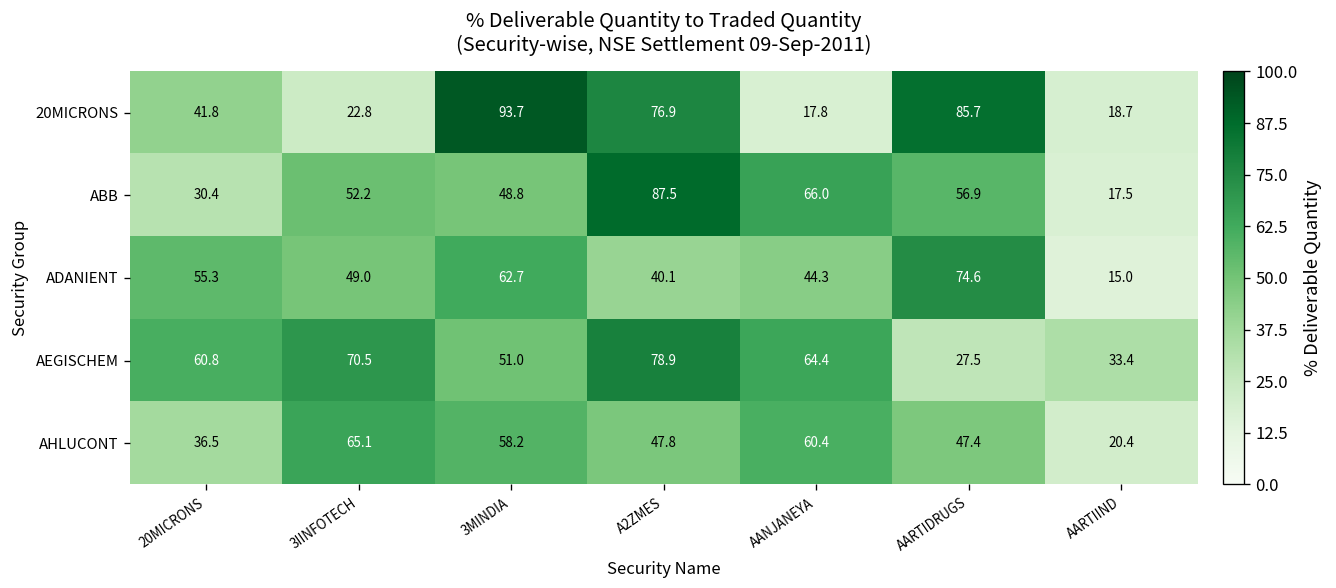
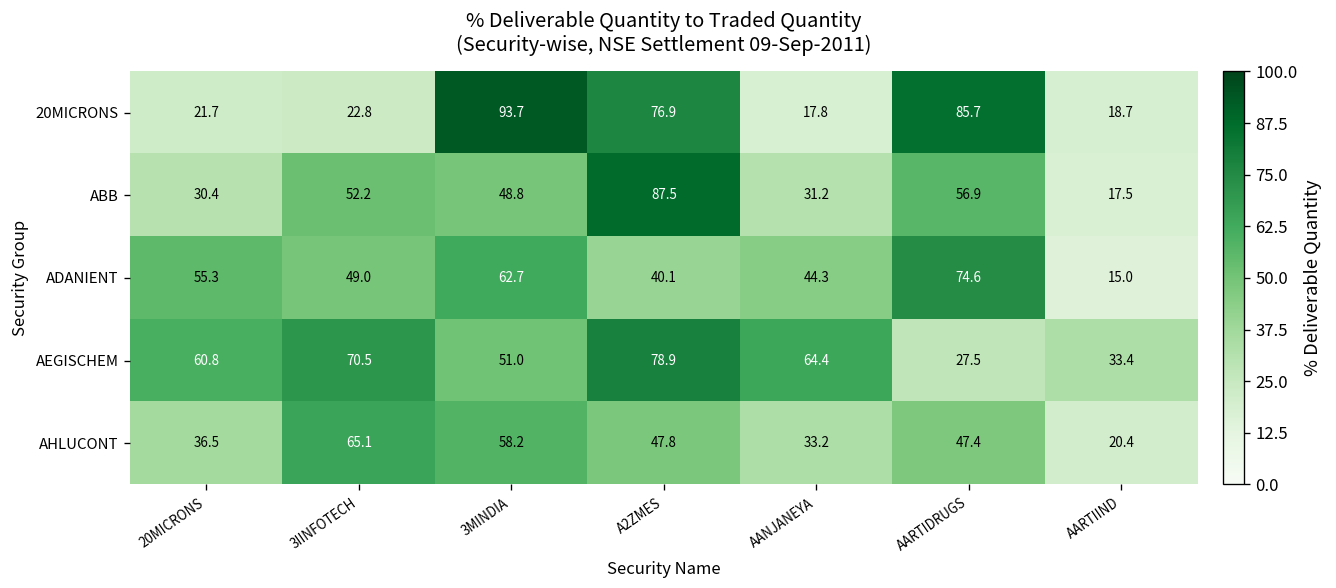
20MICRONS, 20MICRONS: 41.8 -> 21.7
ABB, AANJANEYA: 66.0 -> 31.2
AHLUCONT, AANJANEYA: 60.4 -> 33.2
